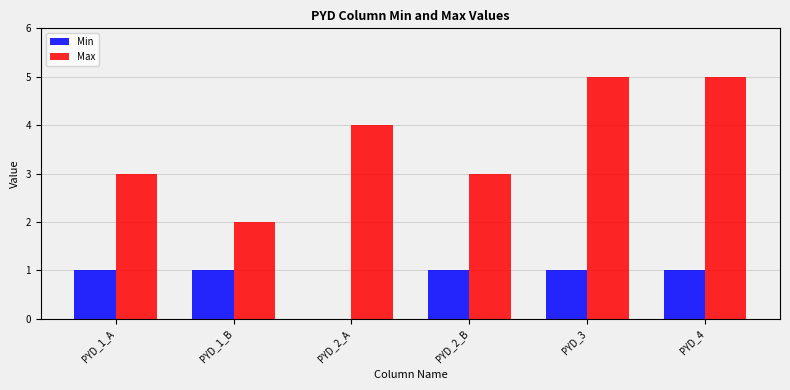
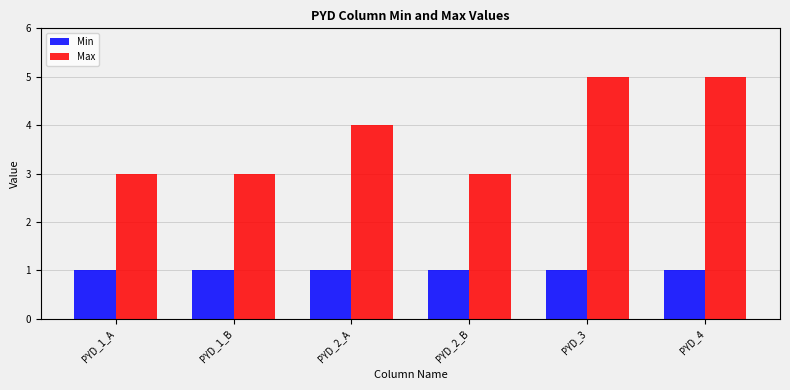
Max, PYD_1_B: 2 -> 3
Min, PYD_2_A: 0 -> 1
